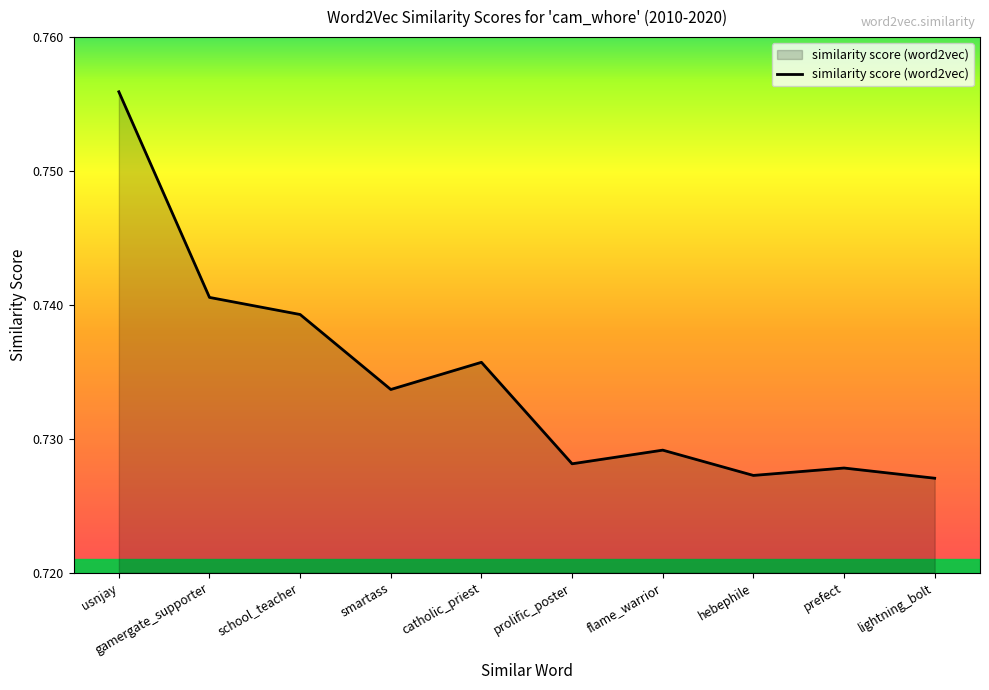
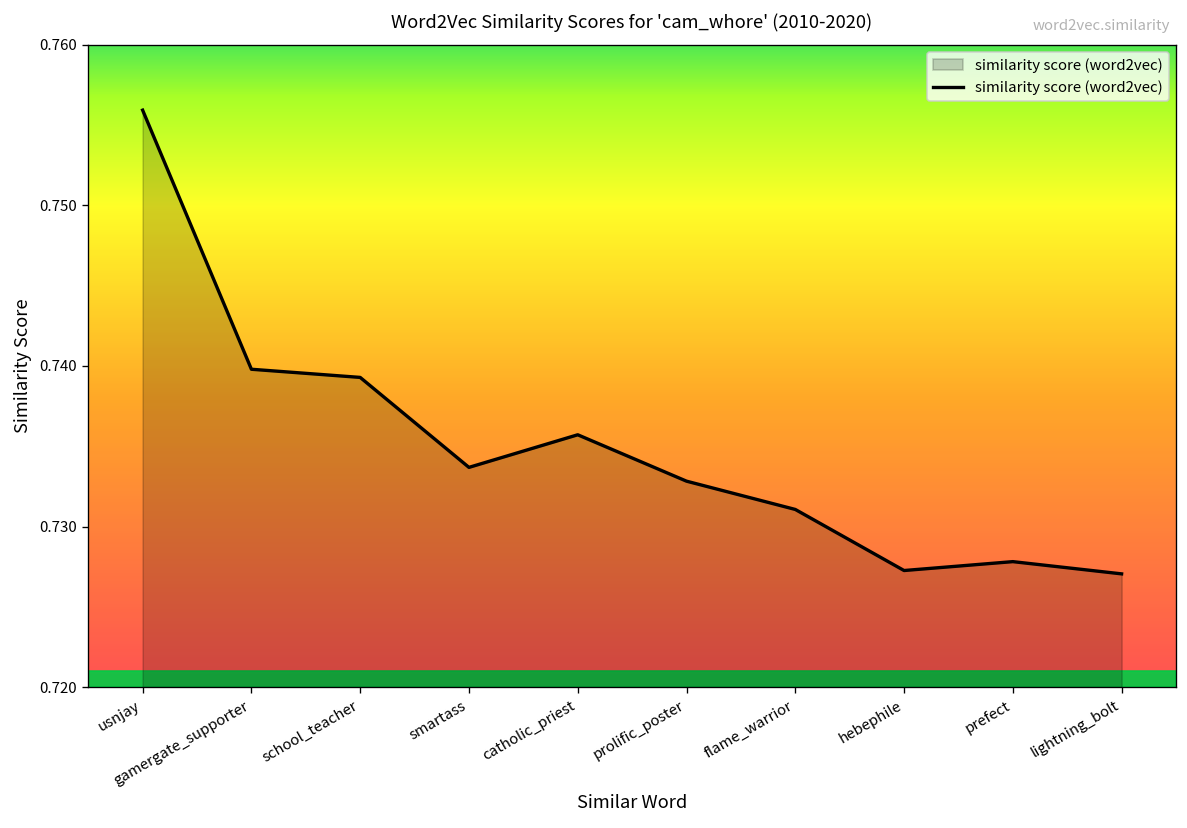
gamergate_supporter: 0.7406 -> 0.7398
prolific_poster: 0.7281 -> 0.7328
flame_warrior: 0.7292 -> 0.7311
